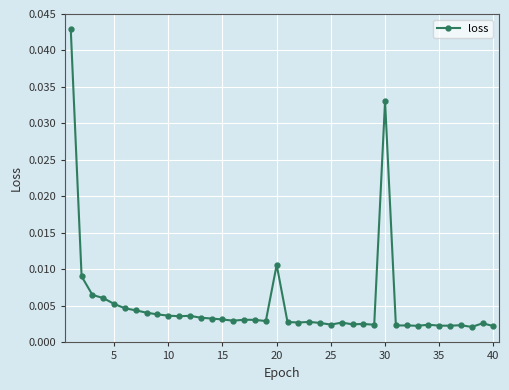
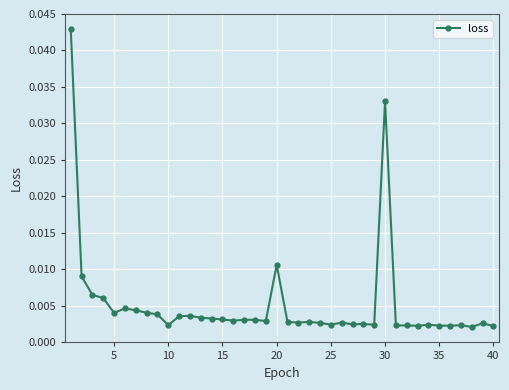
5: 0.005 -> 0.004
10: 0.004 -> 0.002
